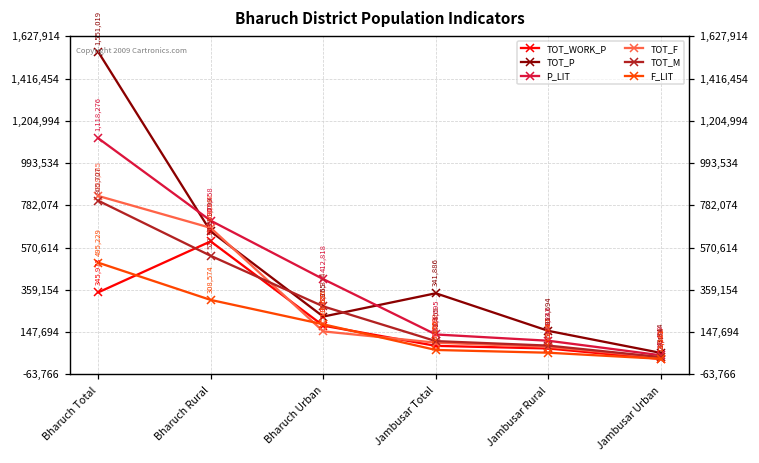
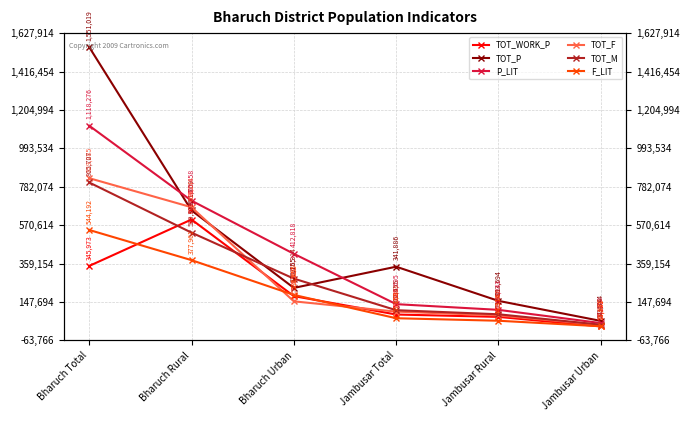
F_LIT, Bharuch Total: 495,229 -> 544,192
F_LIT, Bharuch Rural: 308,574 -> 377,961
